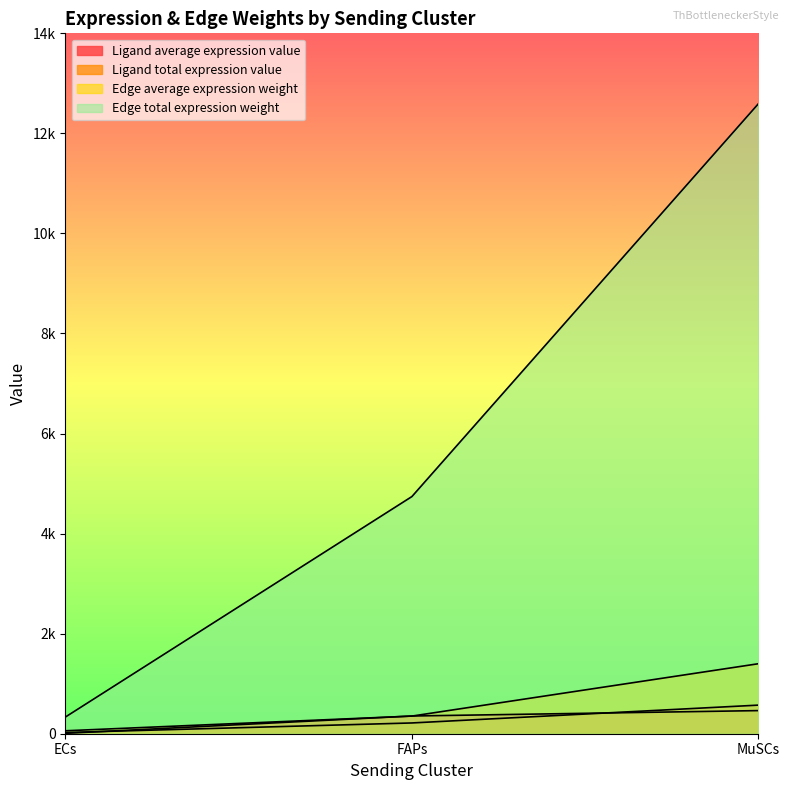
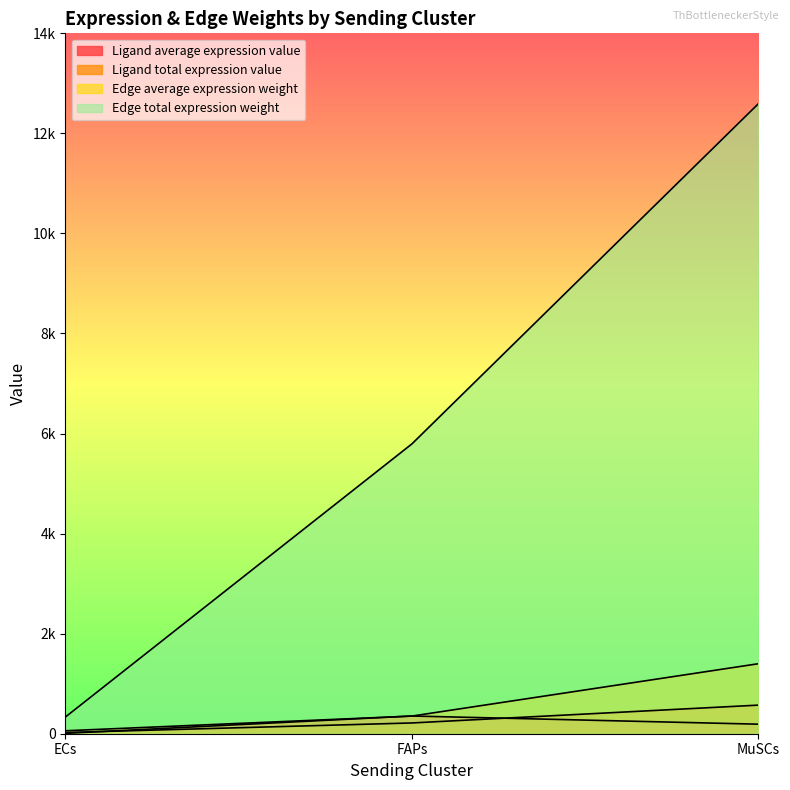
Edge total expression weight, FAPs: 4700 -> 5800
Ligand average expression value, MuSCs: 500 -> 200
